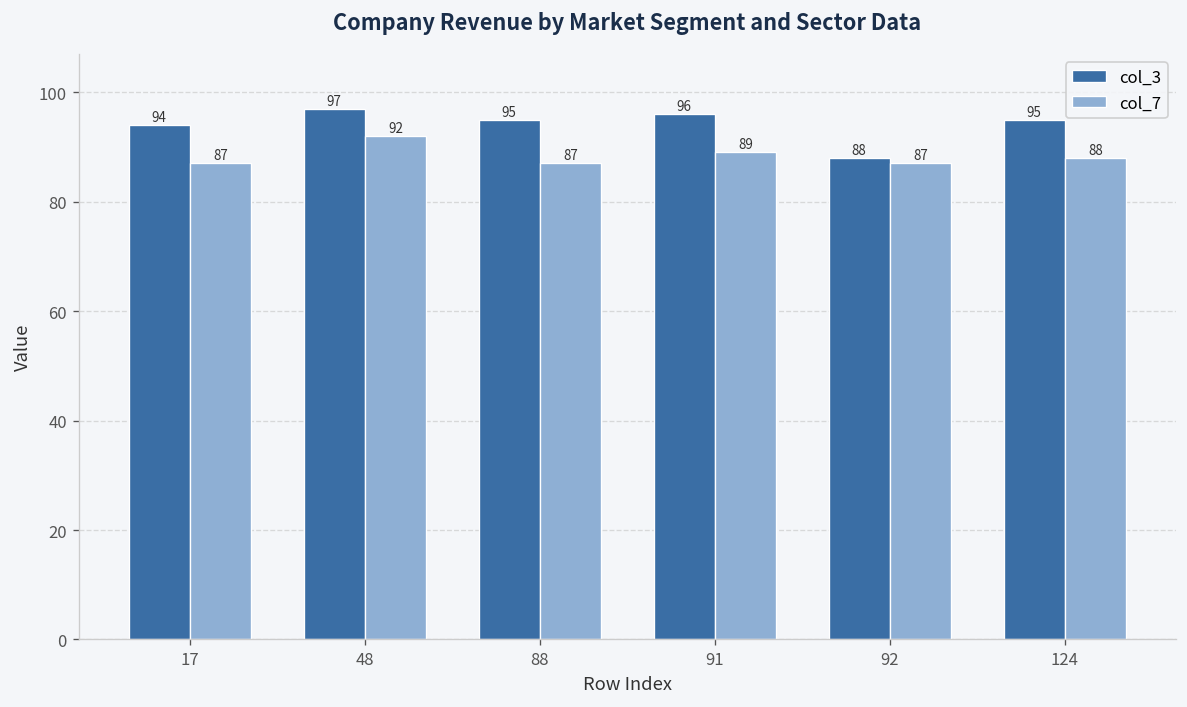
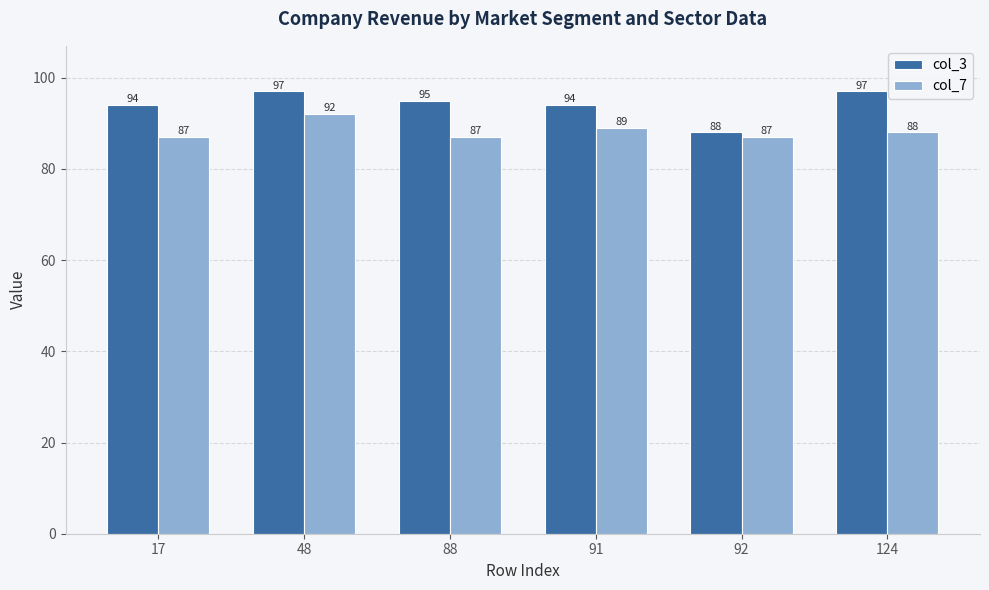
col_3, 91: 96 -> 94
col_3, 124: 95 -> 97
